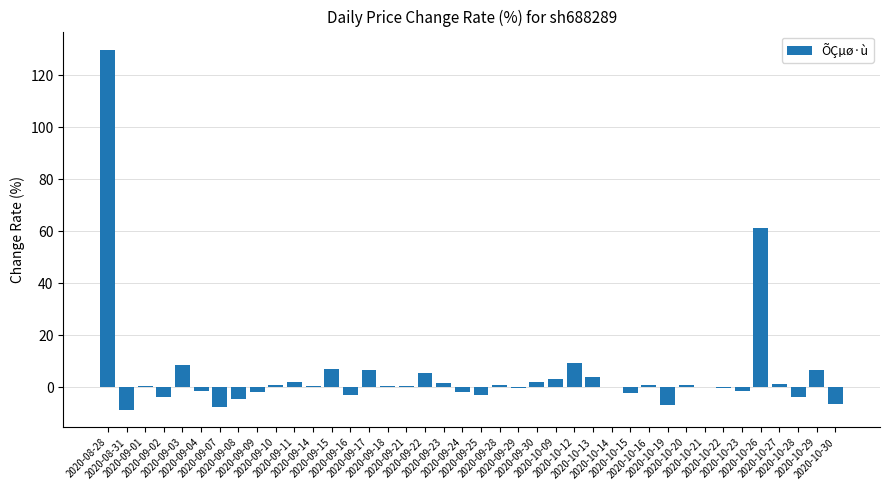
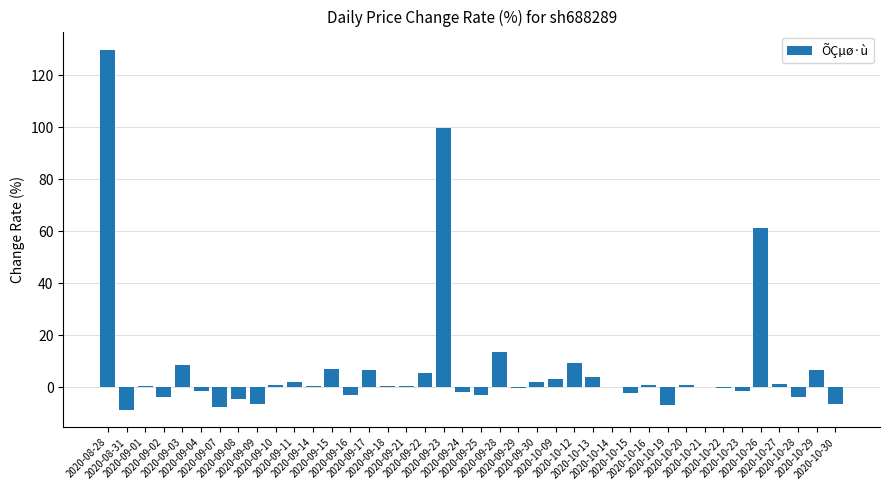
2020-09-09: -2 -> -6
2020-09-23: 2 -> 100
2020-09-28: 1 -> 13
